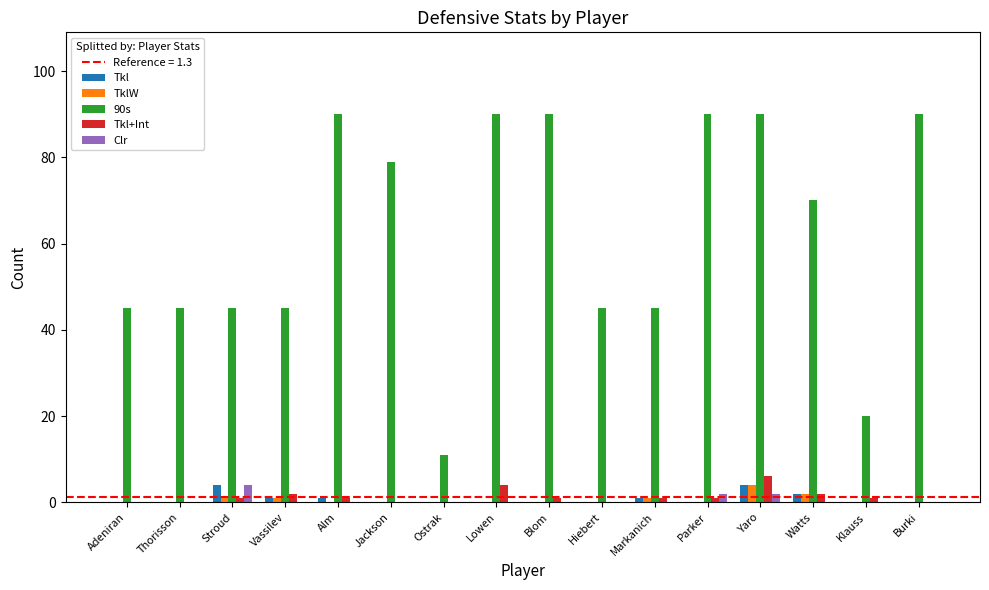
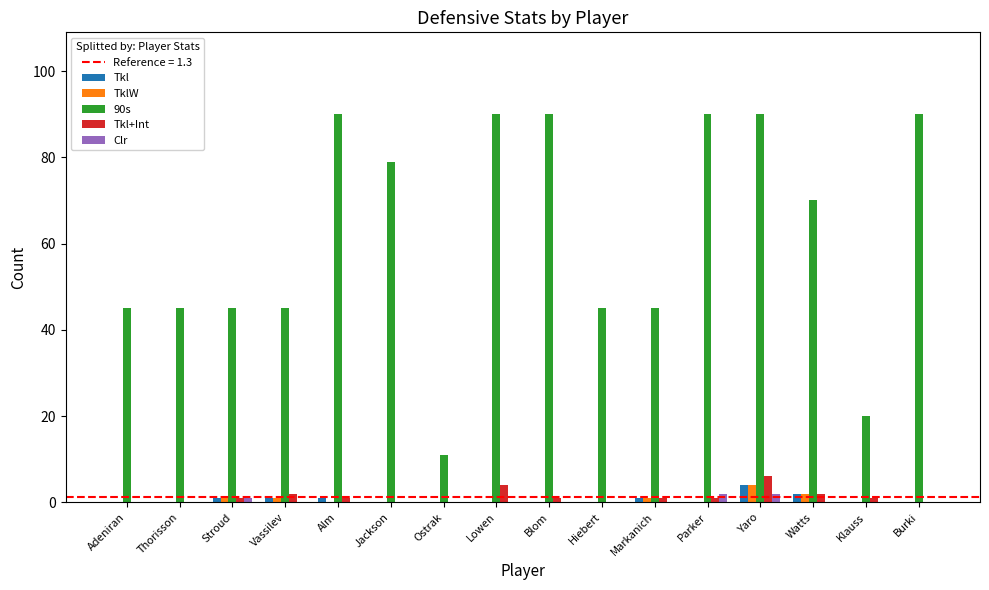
Tkl, Stroud: 4 -> 1
Clr, Stroud: 4 -> 1
